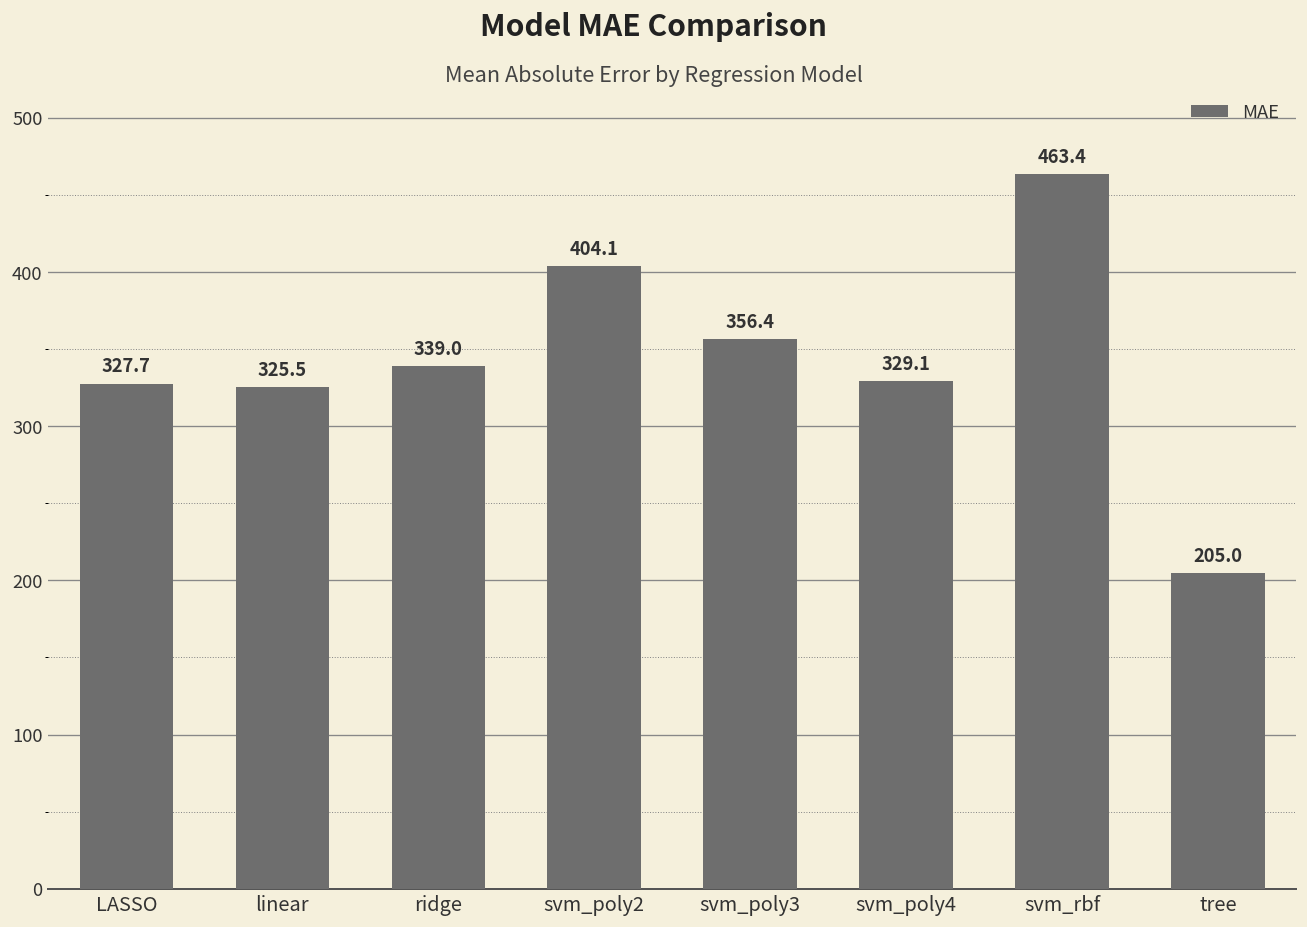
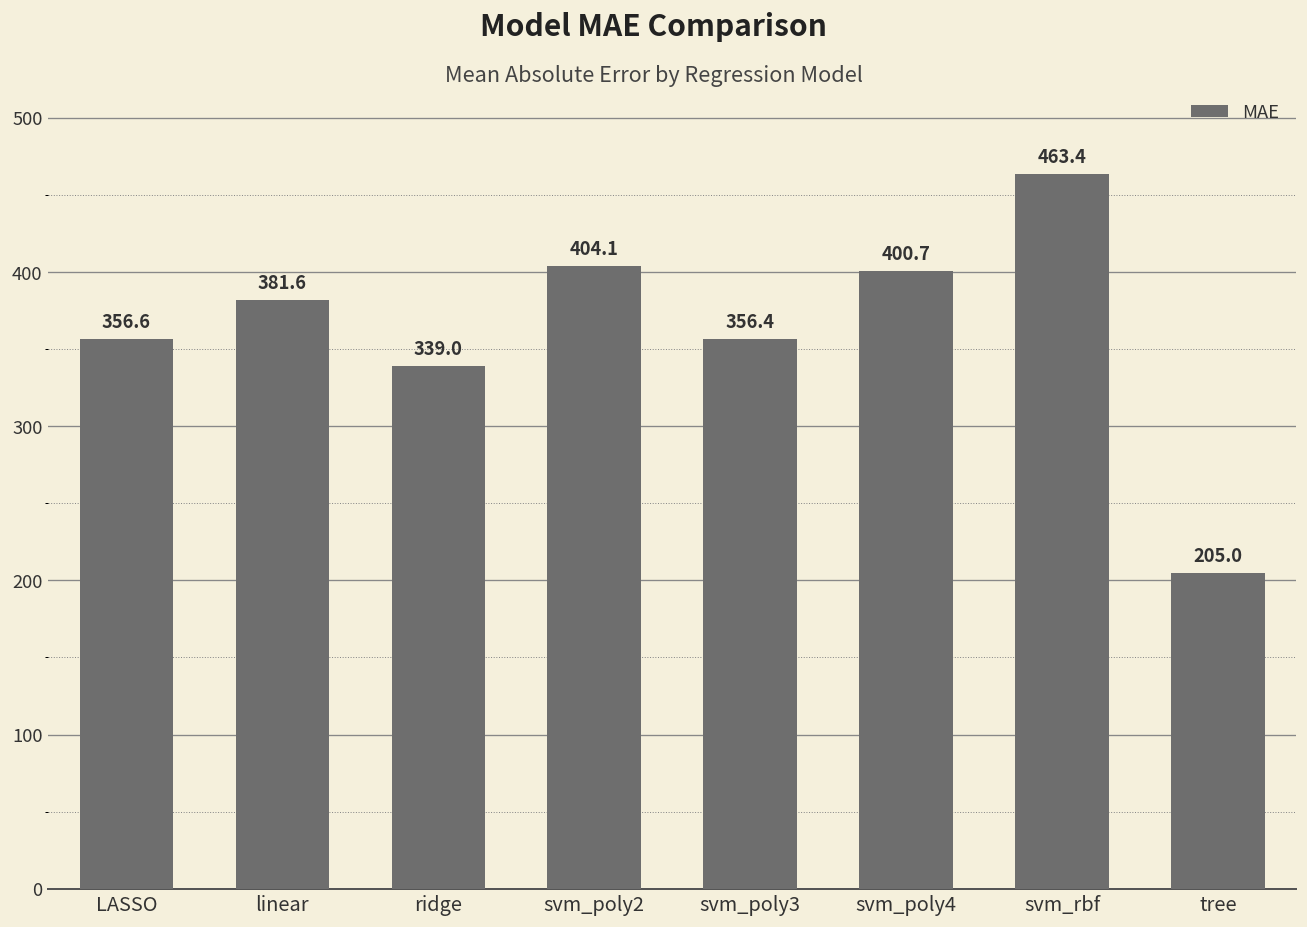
LASSO: 327.7 -> 356.6
linear: 325.5 -> 381.6
svm_poly4: 329.1 -> 400.7
